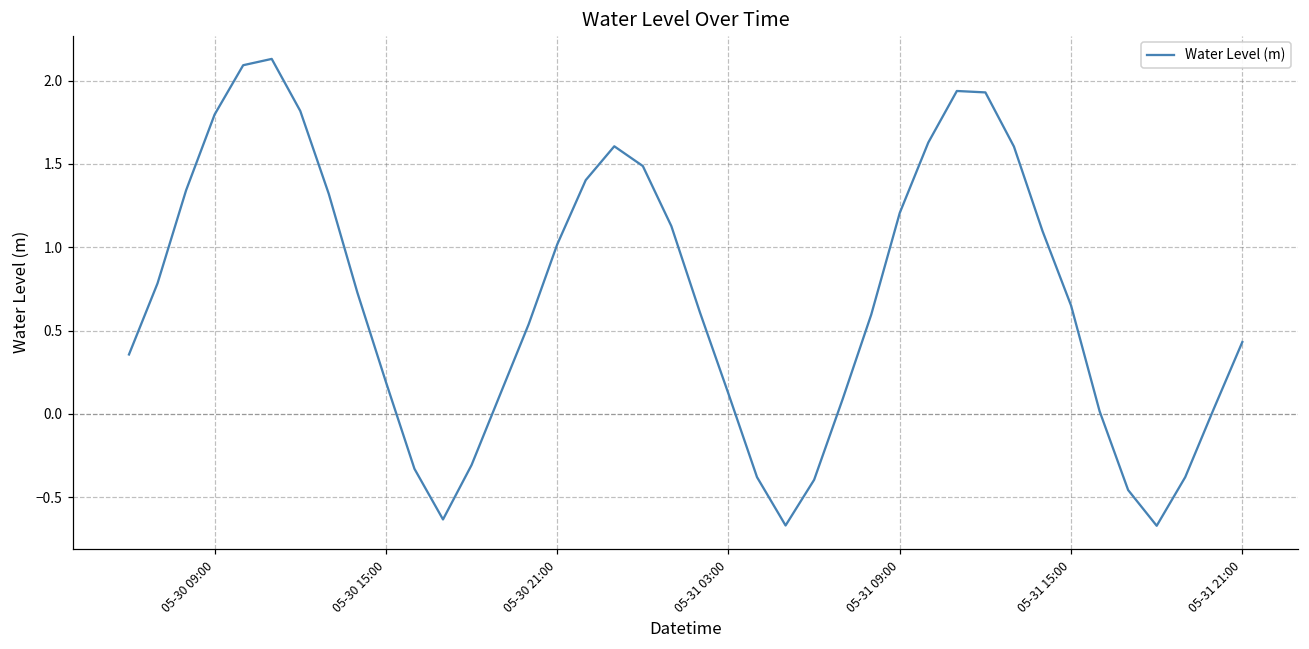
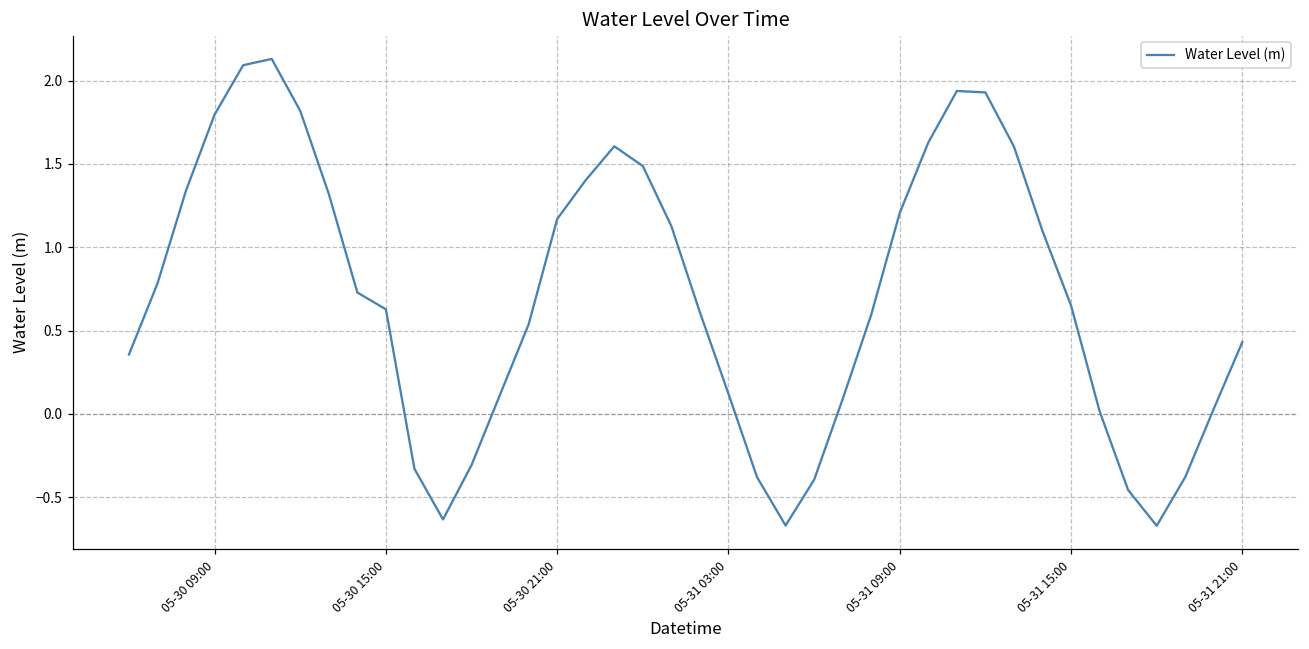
05-30 15:00: 0.19 -> 0.63
05-30 21:00: 1.02 -> 1.17
